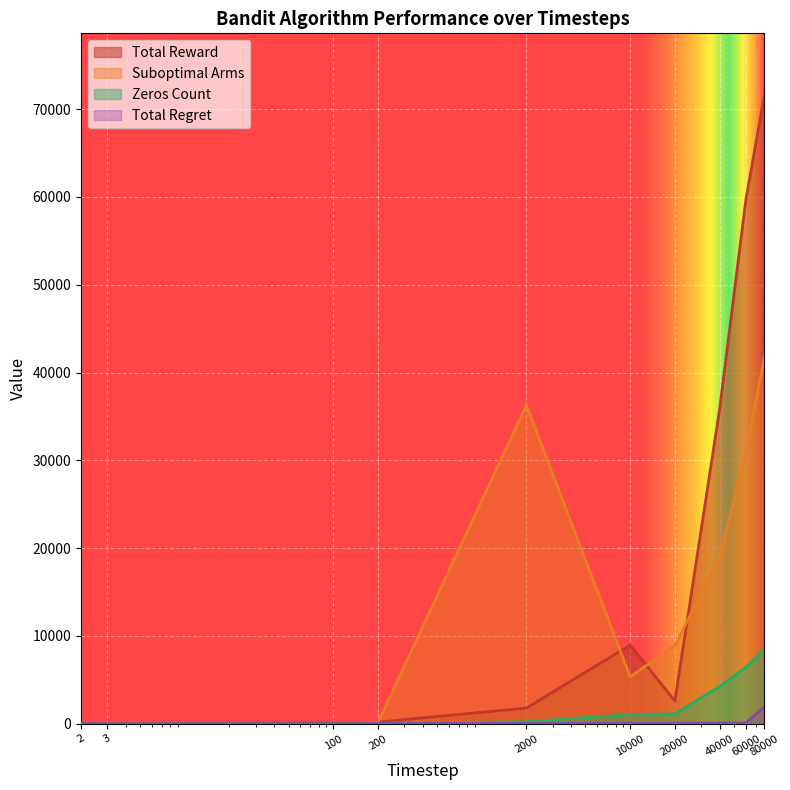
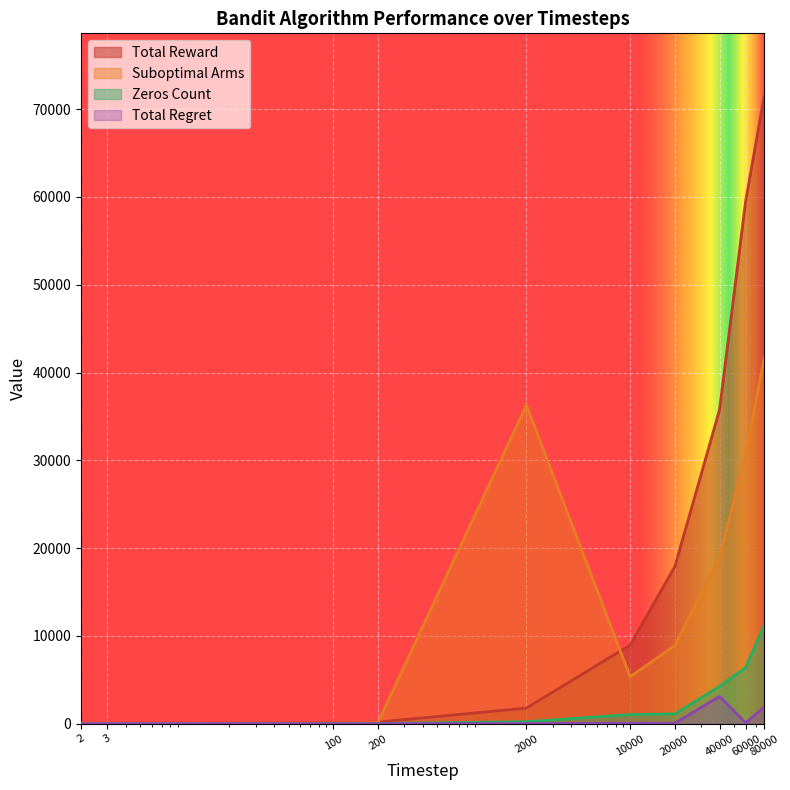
Total Reward, 20000: 3000 -> 18000
Total Regret, 40000: 0 -> 3000
Zeros Count, 80000: 9000 -> 11000
